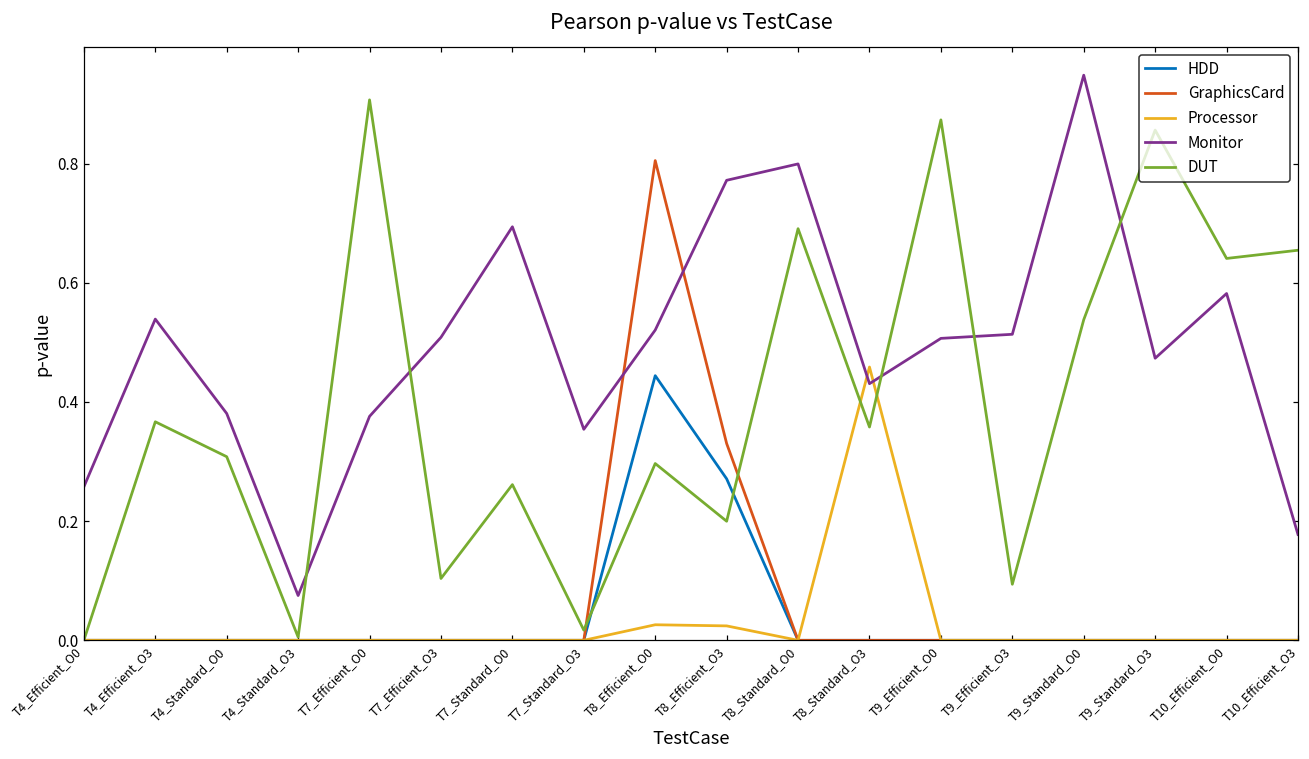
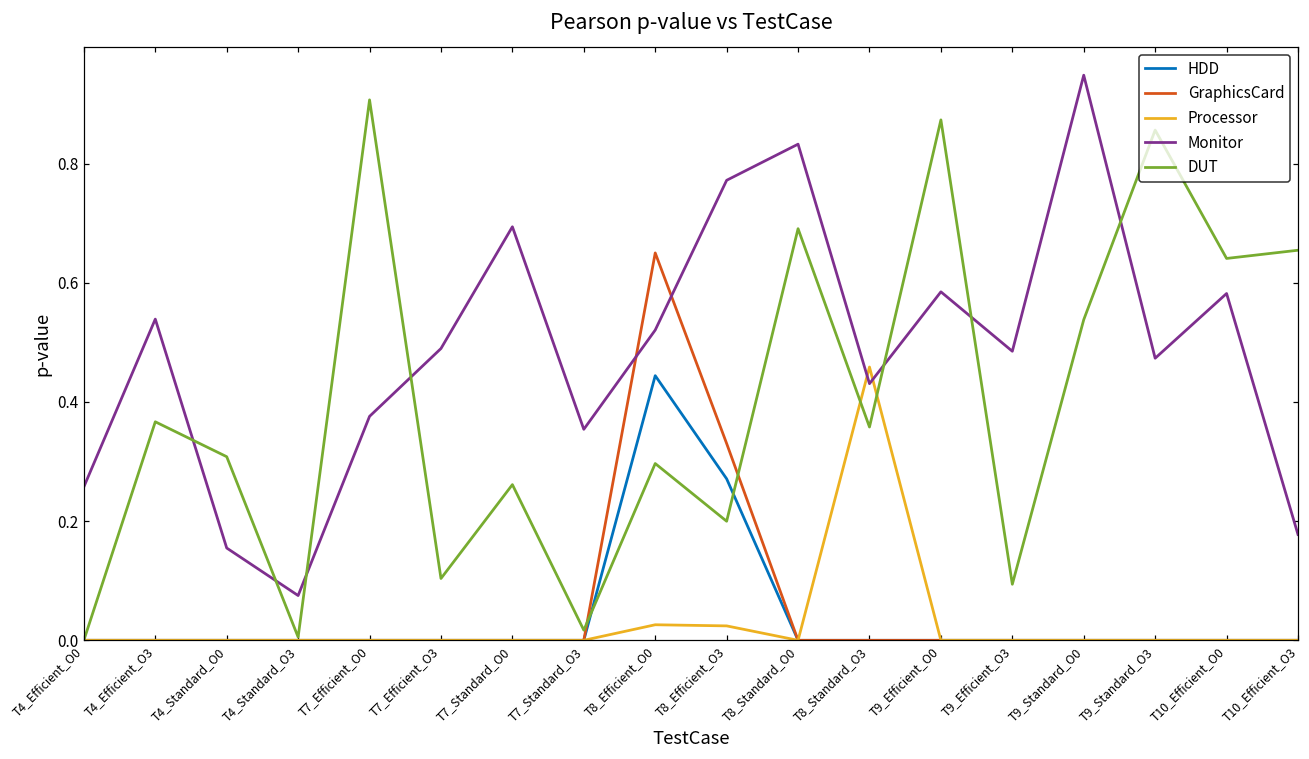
Monitor, T4_Standard_O0: 0.38 -> 0.15
Monitor, T7_Efficient_O3: 0.51 -> 0.49
GraphicsCard, T8_Efficient_O0: 0.80 -> 0.65
Monitor, T8_Standard_O0: 0.80 -> 0.83
Monitor, T9_Efficient_O0: 0.51 -> 0.58
Monitor, T9_Efficient_O3: 0.51 -> 0.49
